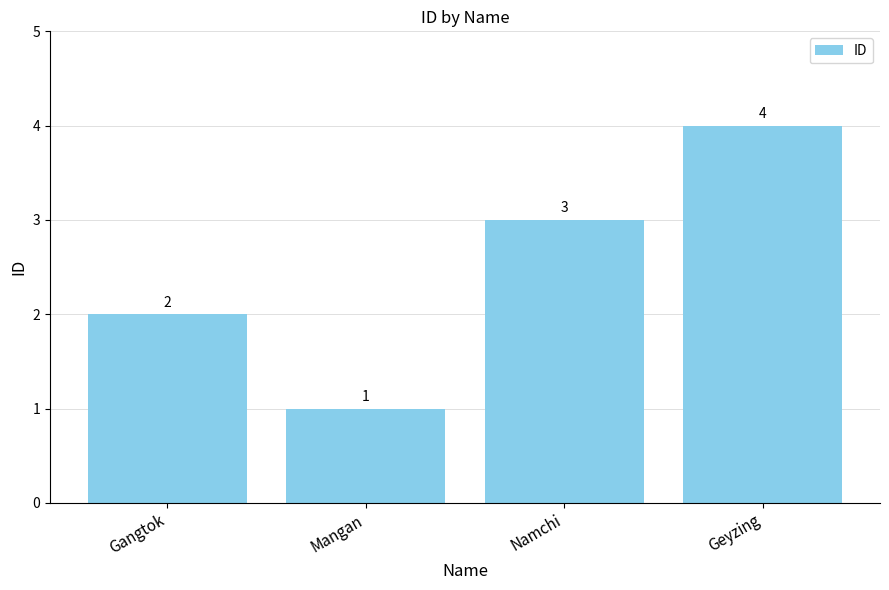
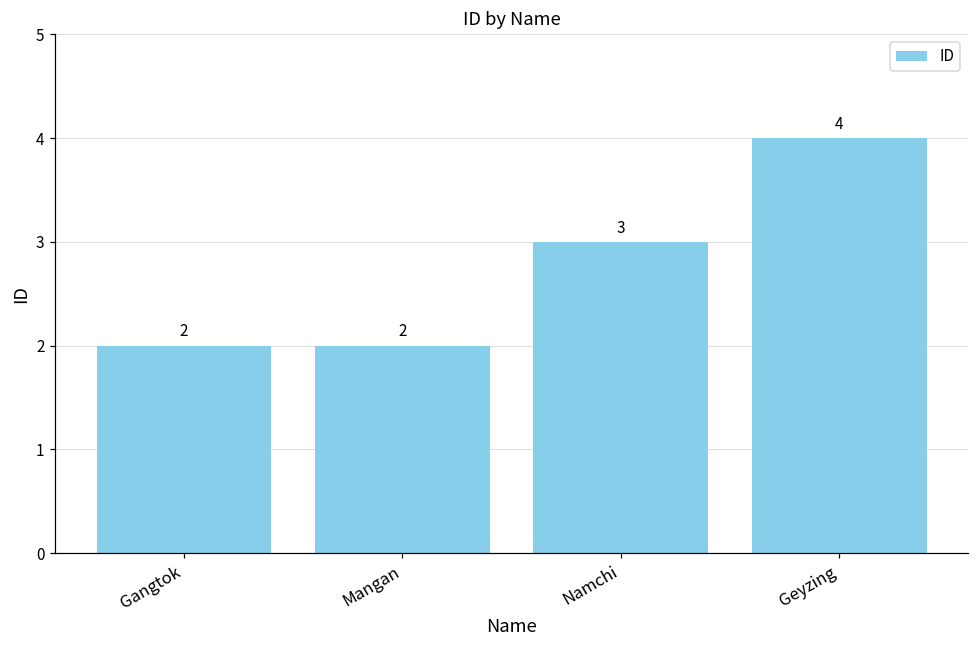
Mangan: 1 -> 2
